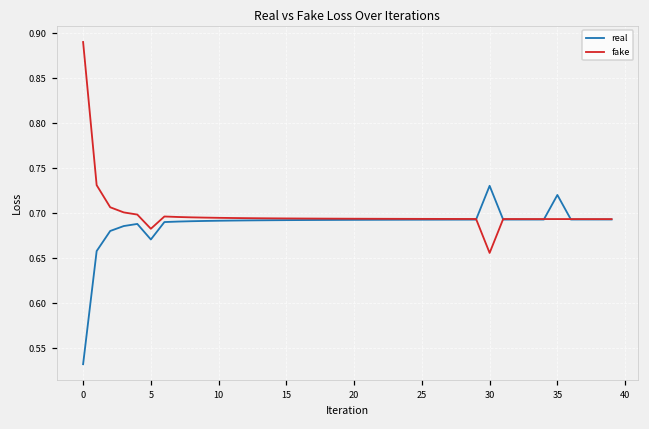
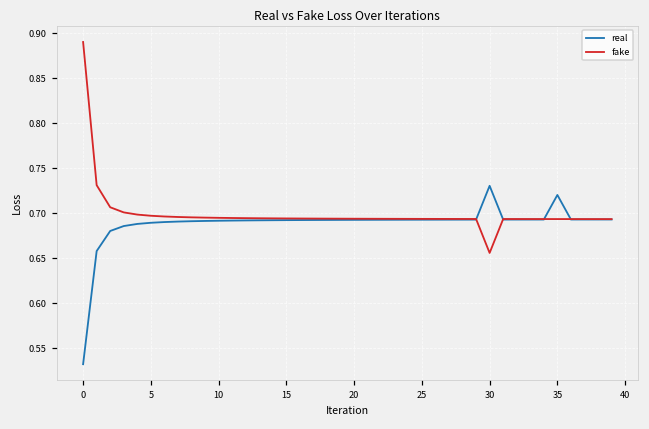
real, 5: 0.67 -> 0.69
fake, 5: 0.68 -> 0.70
